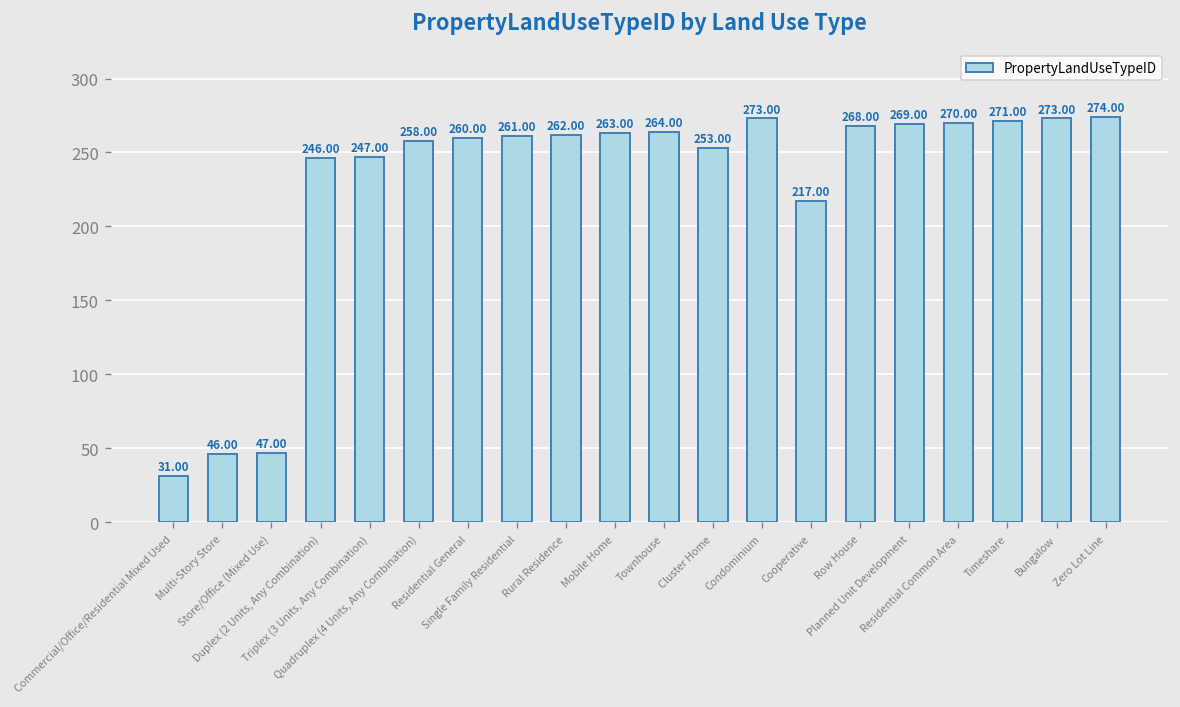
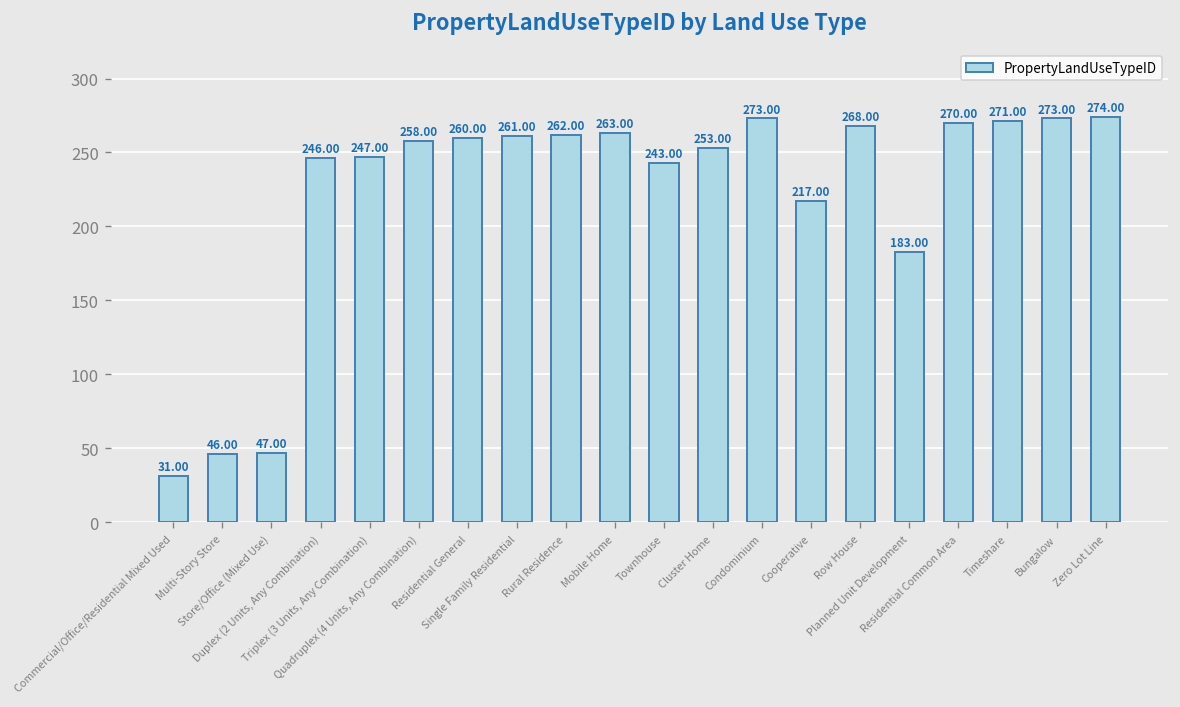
Townhouse: 264.00 -> 243.00
Planned Unit Development: 269.00 -> 183.00
